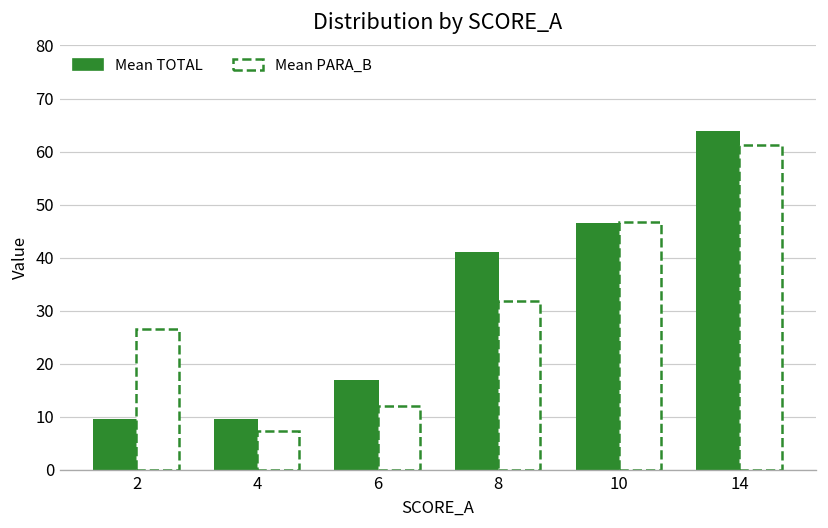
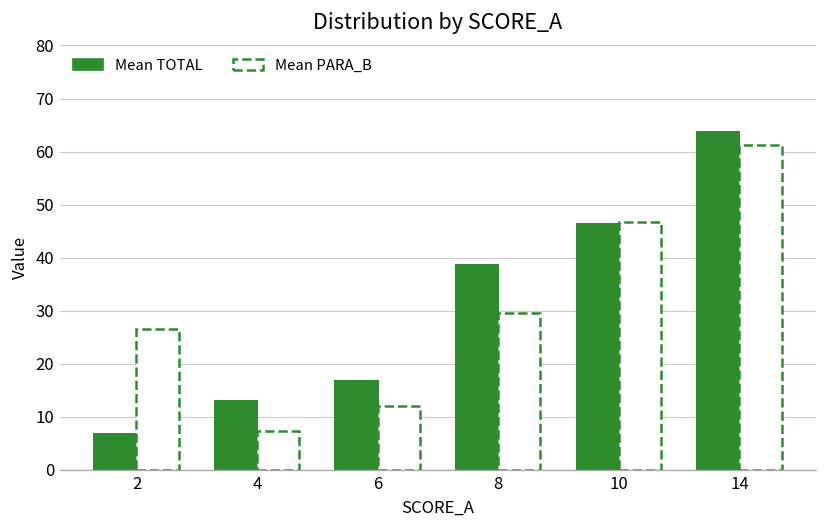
Mean TOTAL, 2: 9 -> 7
Mean TOTAL, 4: 9 -> 13
Mean TOTAL, 8: 41 -> 39
Mean PARA_B, 8: 32 -> 30
